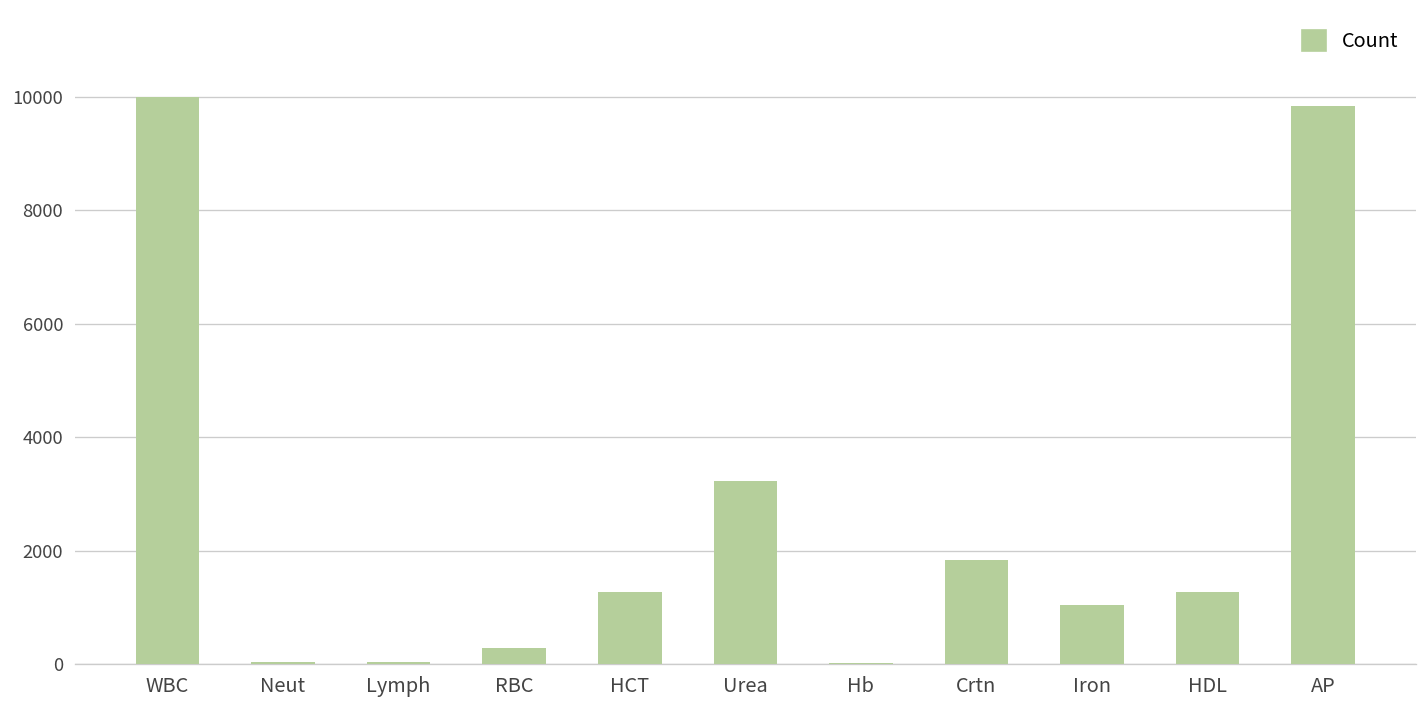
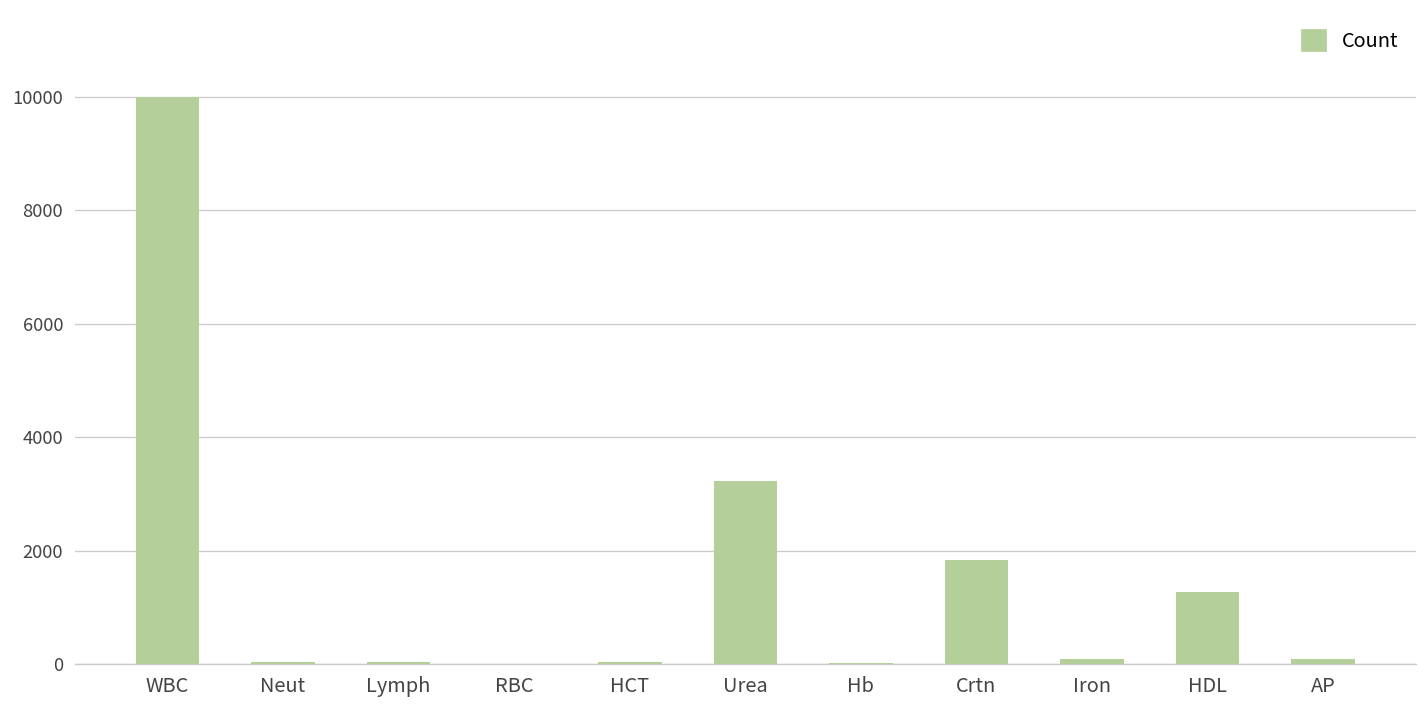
RBC: 300 -> 0
HCT: 1300 -> 0
Iron: 1000 -> 100
AP: 9800 -> 100
